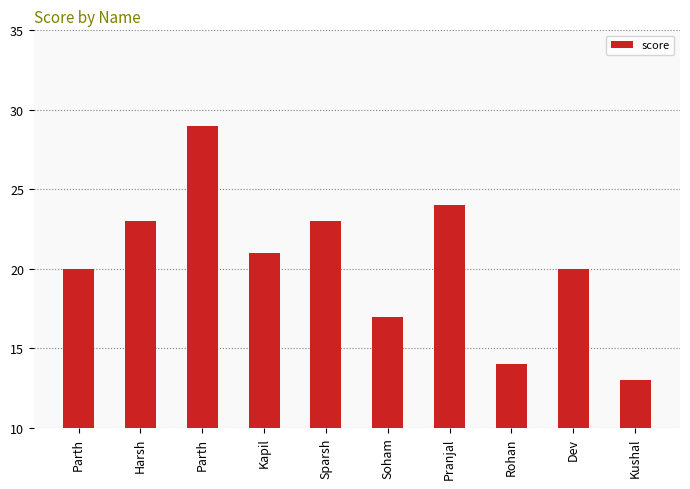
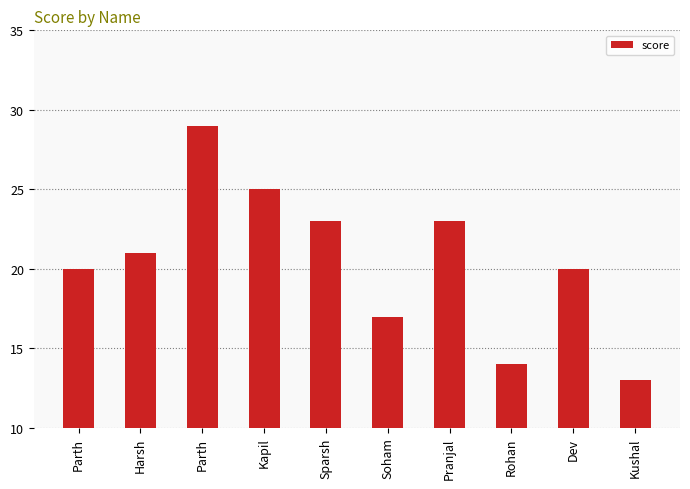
Harsh: 23 -> 21
Kapil: 21 -> 25
Pranjal: 24 -> 23
